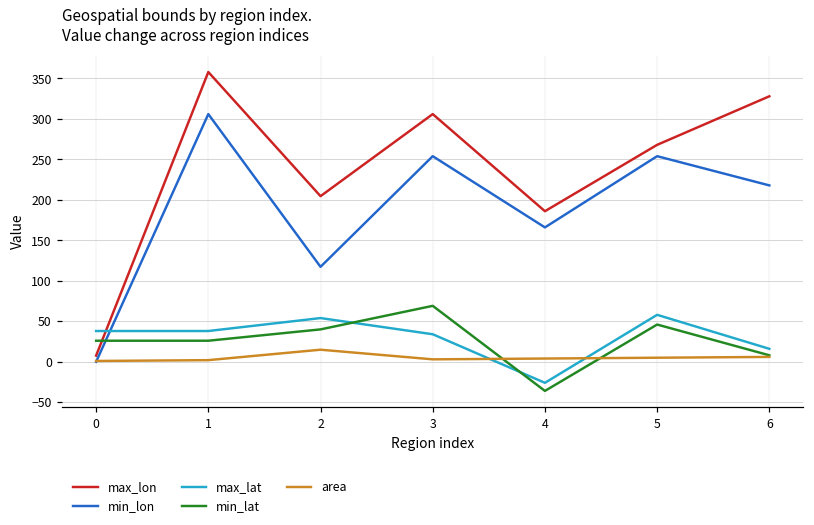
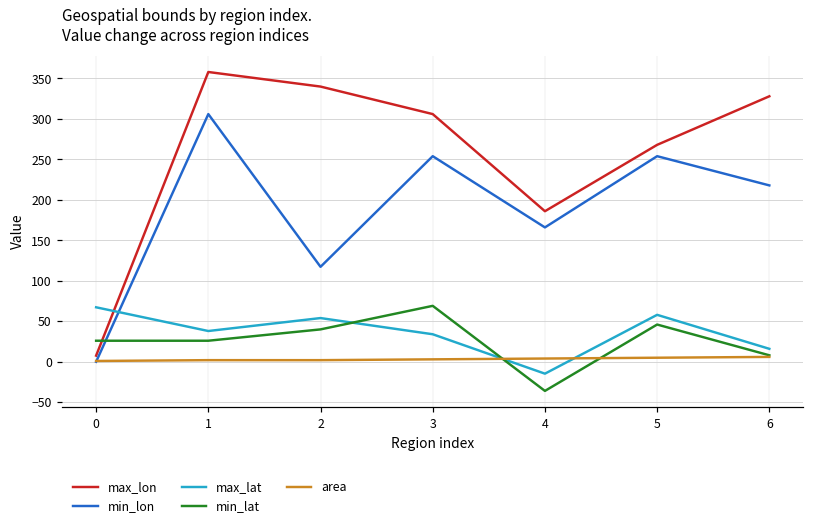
max_lat, 0: 40 -> 70
max_lon, 2: 200 -> 340
area, 2: 10 -> 0
max_lat, 4: -30 -> -10
